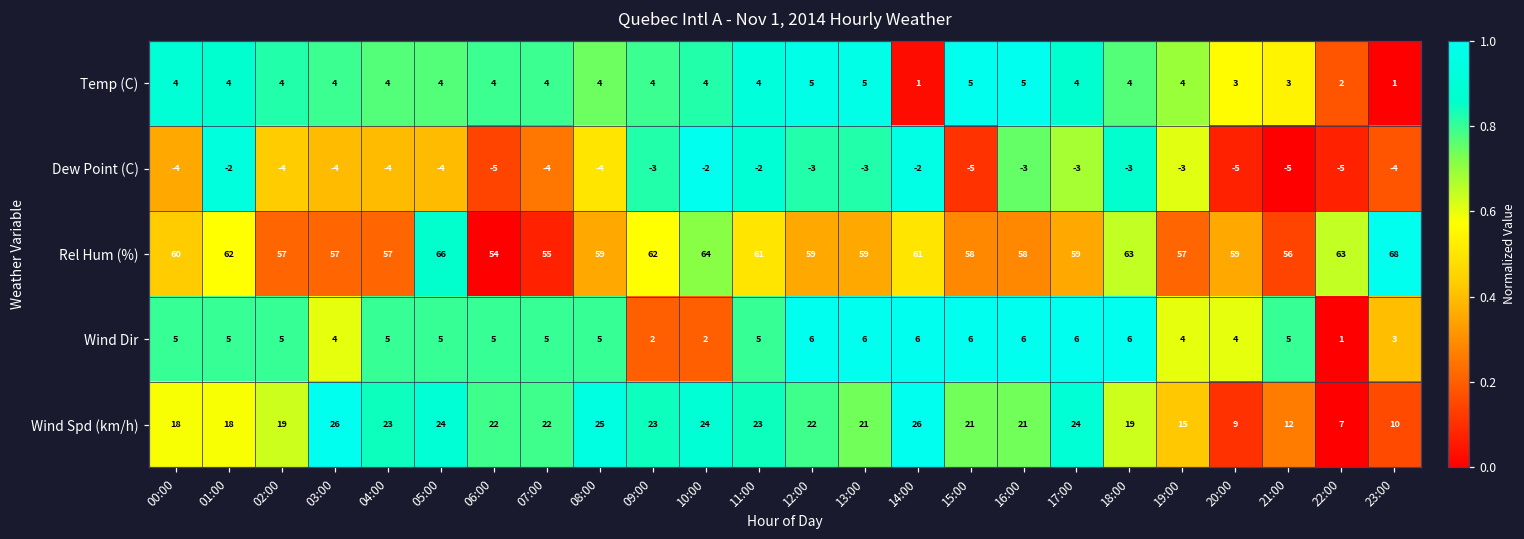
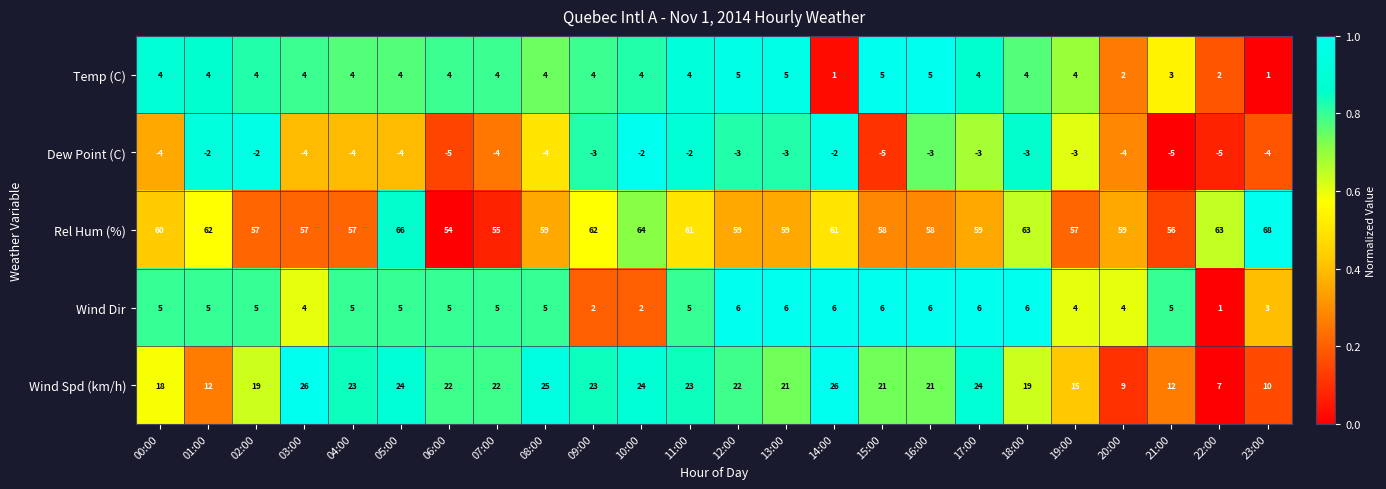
Temp (C), 20:00: 3 -> 2
Dew Point (C), 02:00: -4 -> -2
Dew Point (C), 20:00: -5 -> -4
Wind Spd (km/h), 01:00: 18 -> 12
